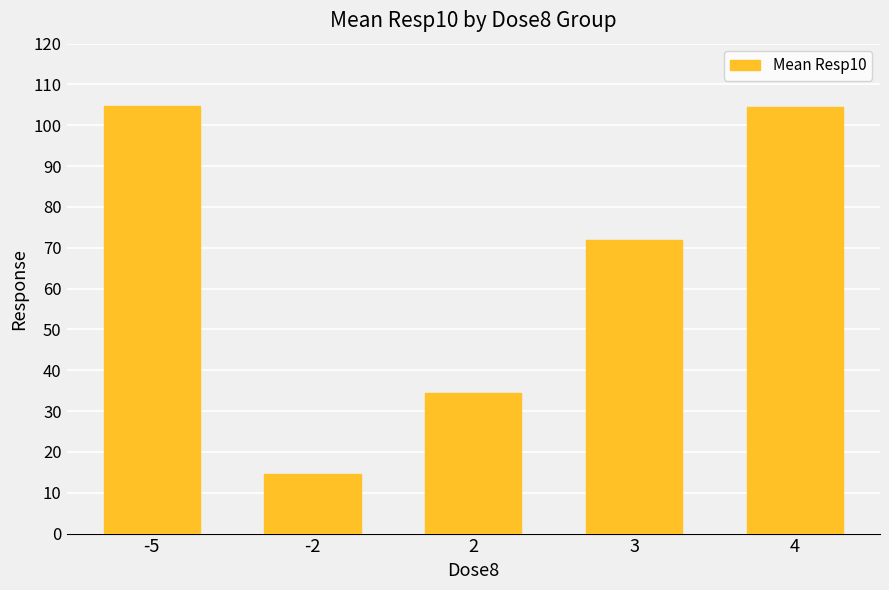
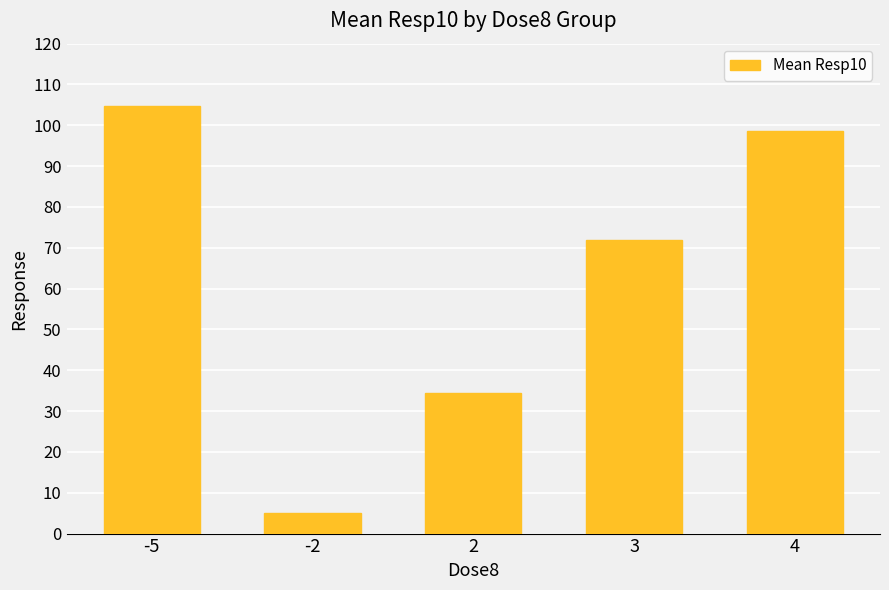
-2: 15 -> 5
4: 105 -> 99
